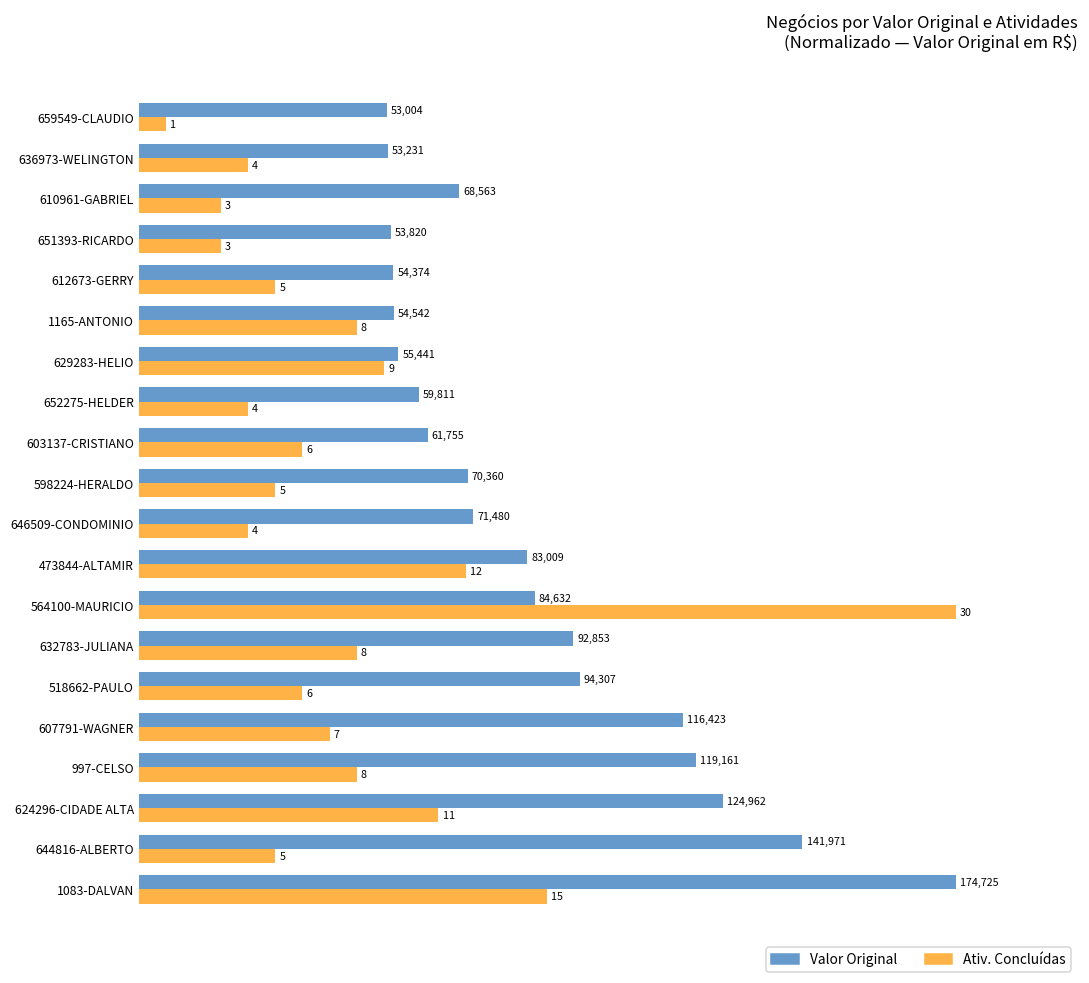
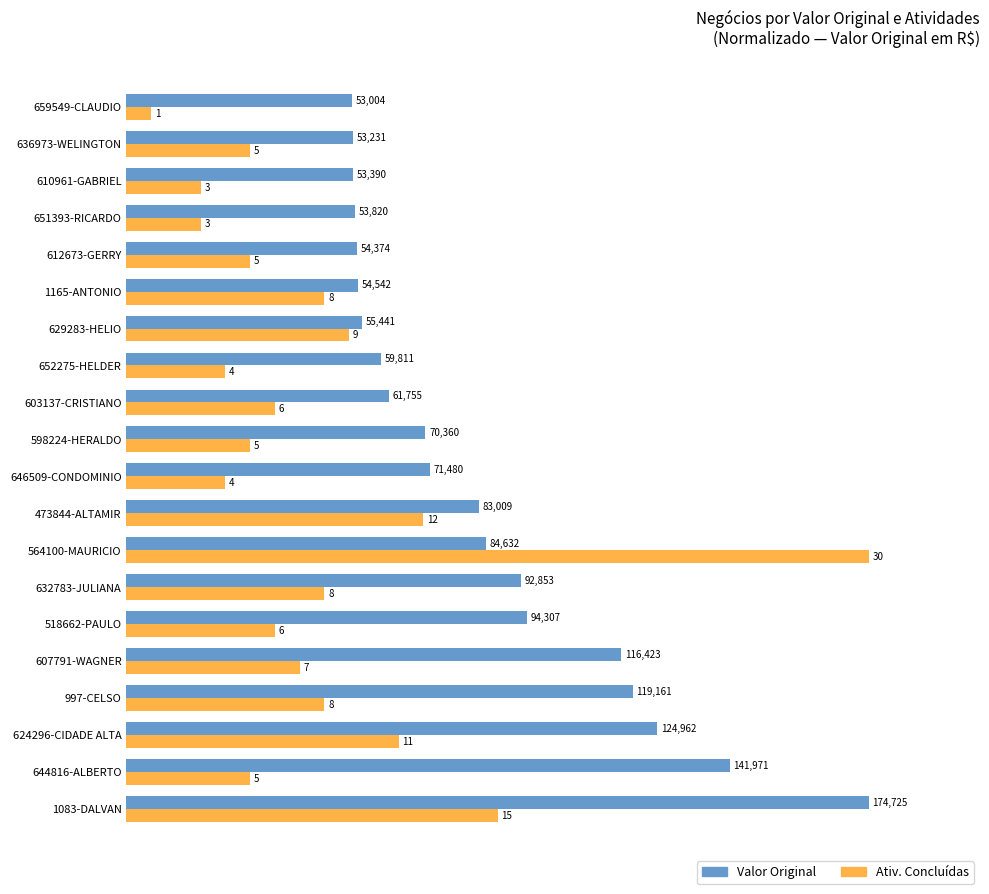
Ativ. Concluídas, 636973-WELINGTON: 4 -> 5
Valor Original, 610961-GABRIEL: 68,563 -> 53,390
